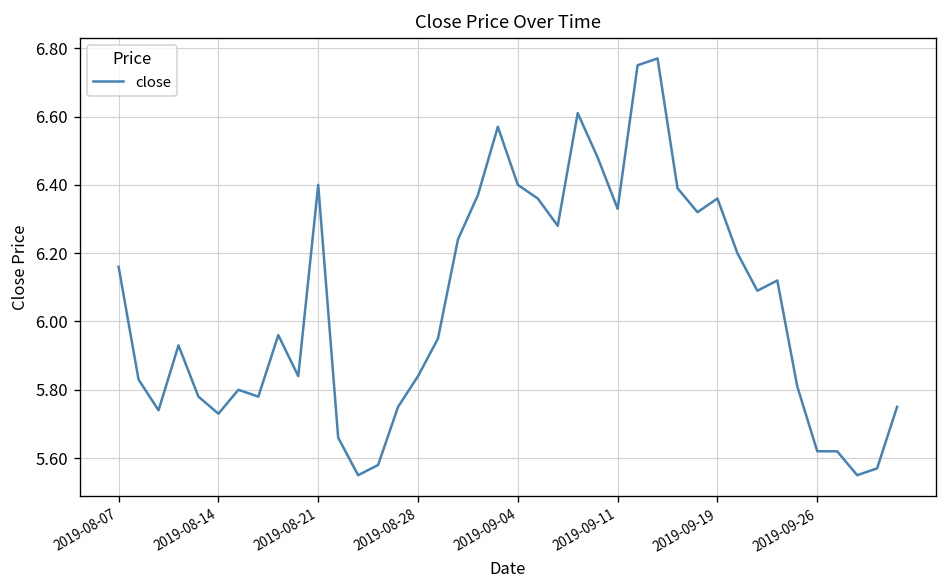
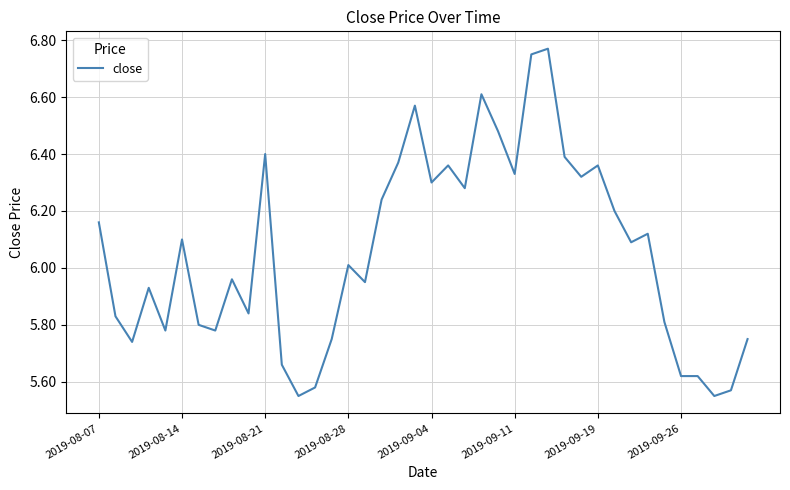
2019-08-14: 5.73 -> 6.10
2019-08-28: 5.84 -> 6.01
2019-09-04: 6.4 -> 6.3
